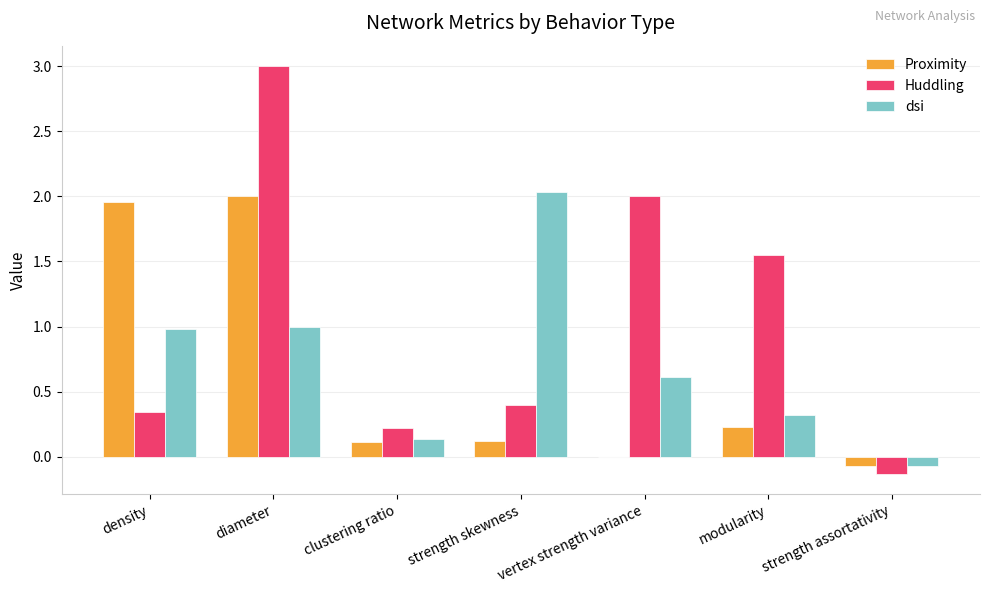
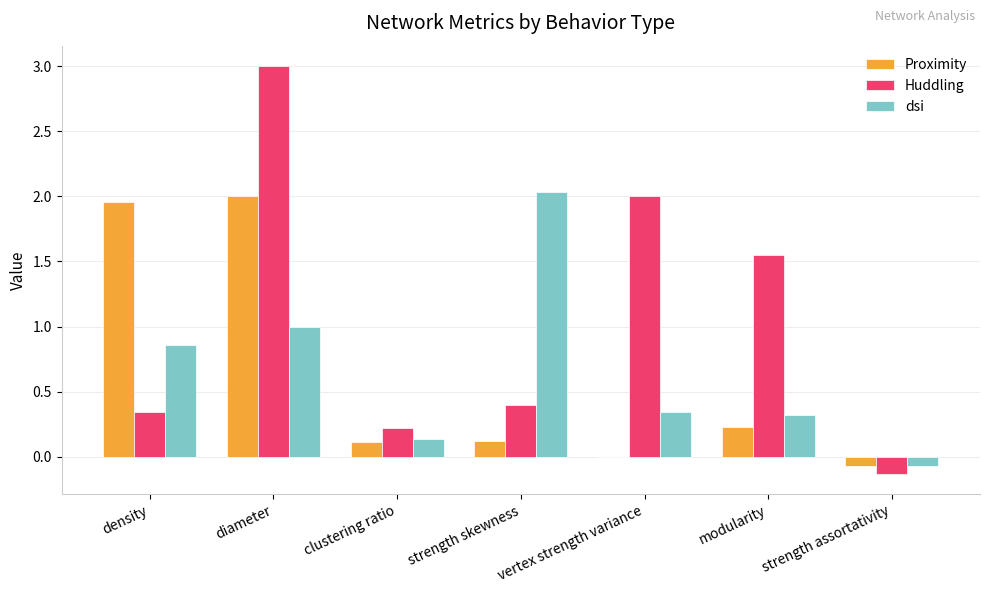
dsi, density: 0.98 -> 0.86
dsi, vertex strength variance: 0.61 -> 0.35
